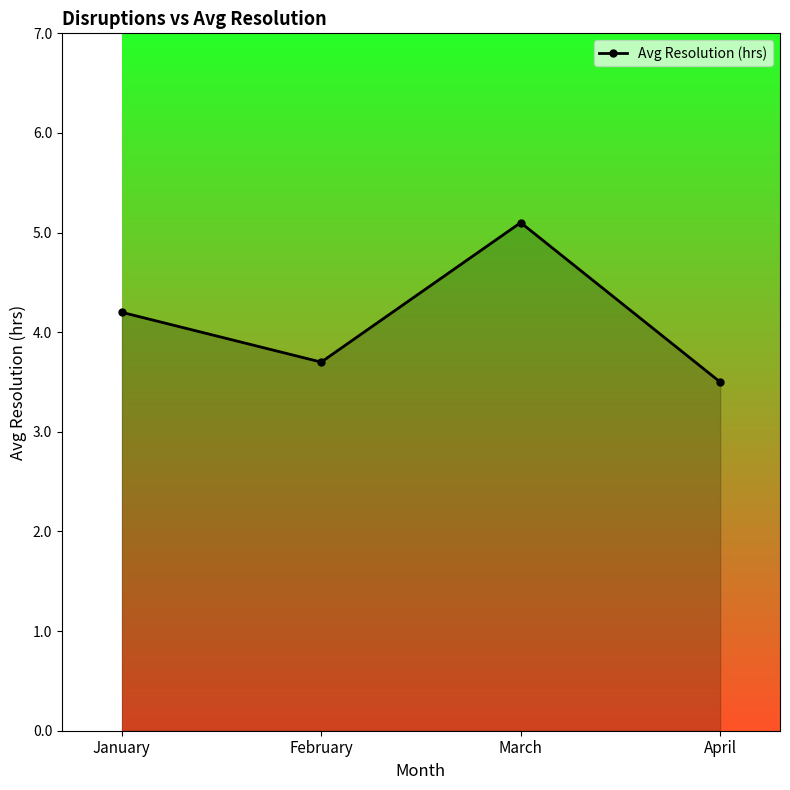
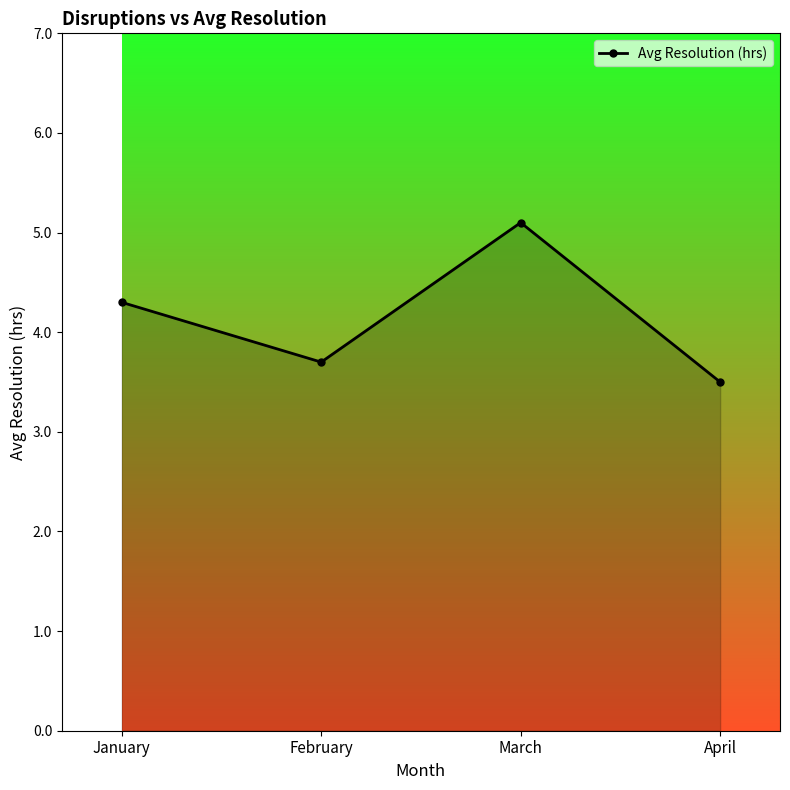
January: 4.2 -> 4.3
